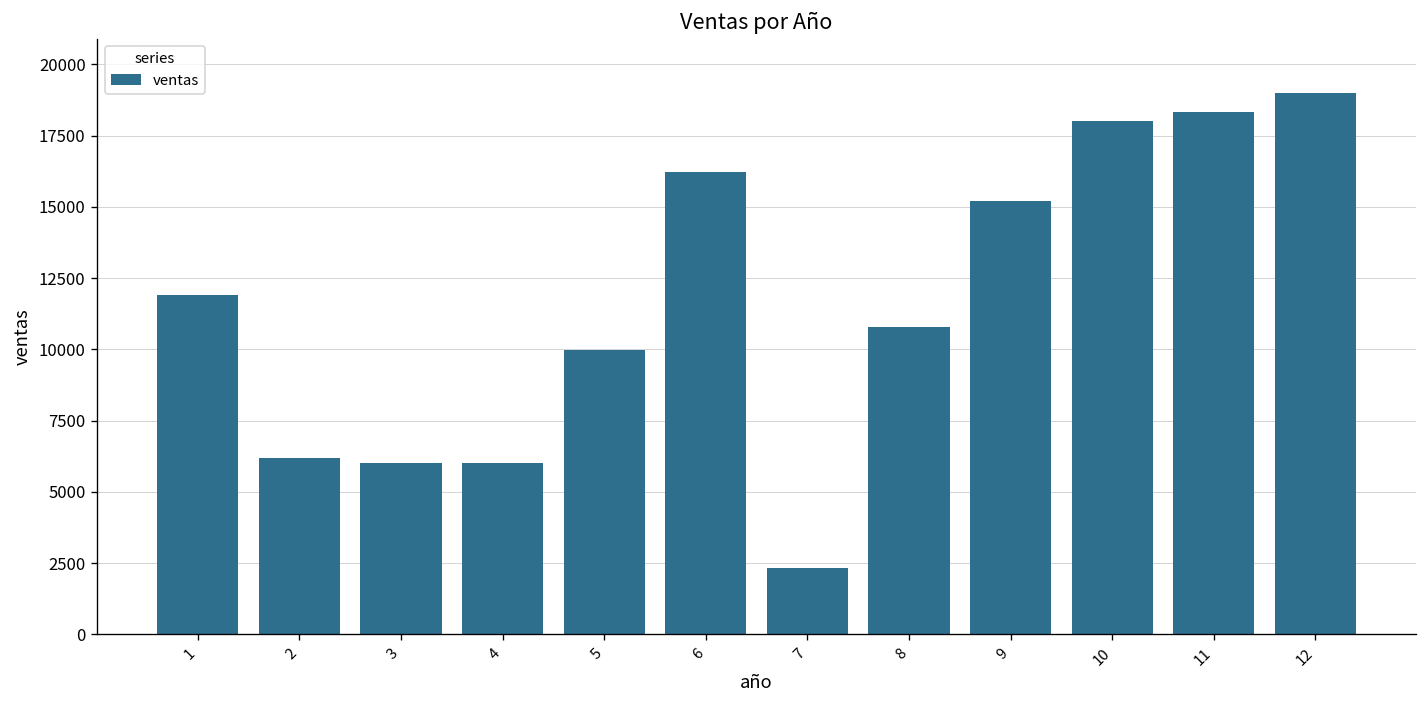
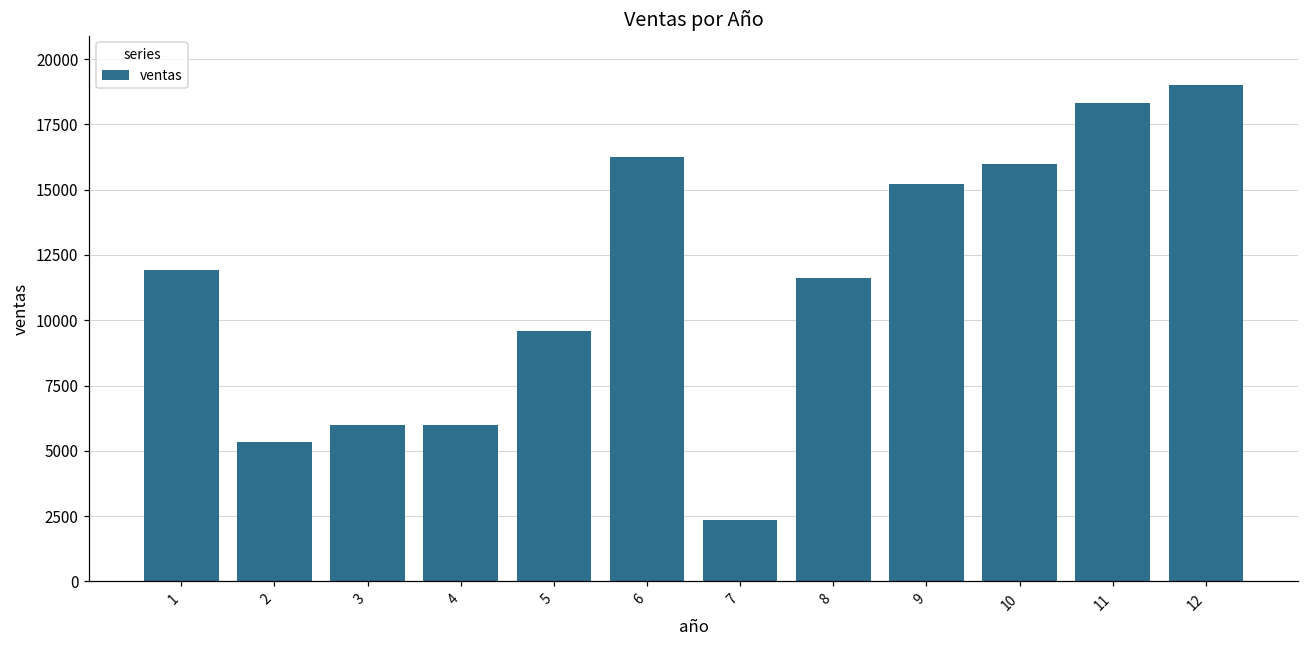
2: 6200 -> 5300
5: 10000 -> 9600
8: 10800 -> 11600
10: 18000 -> 16000
